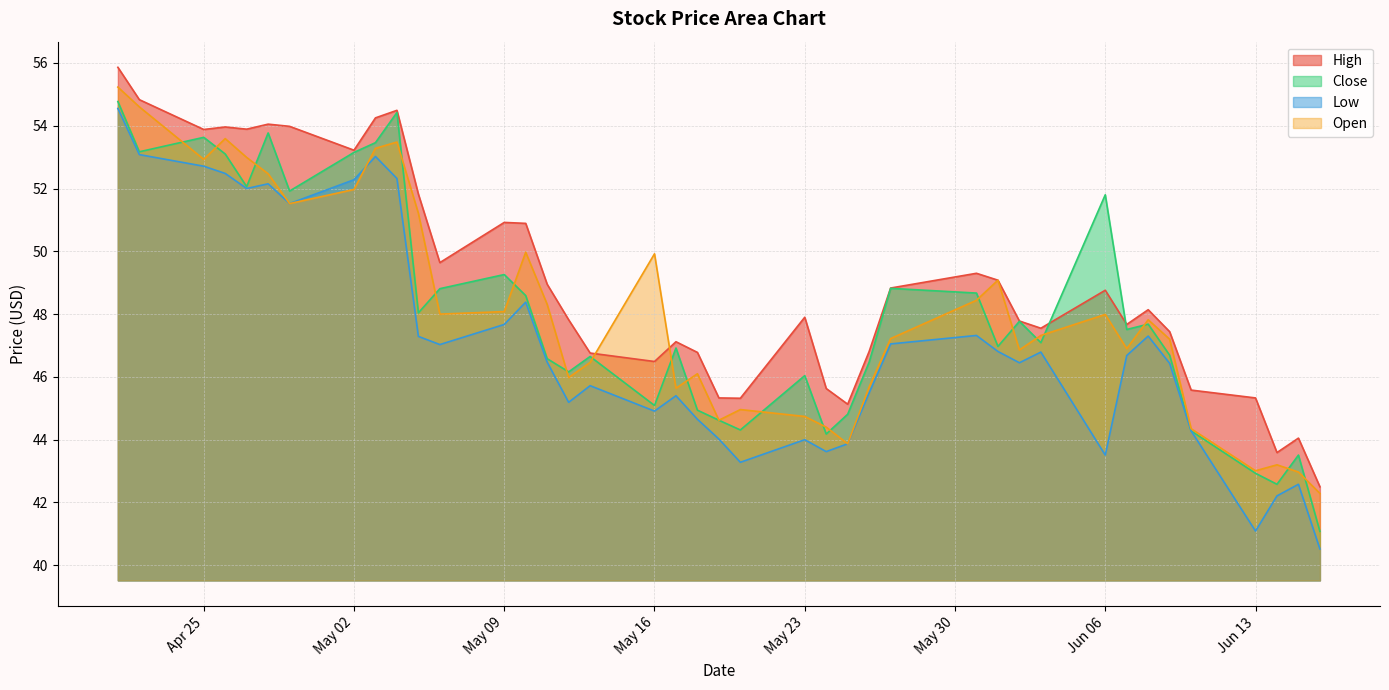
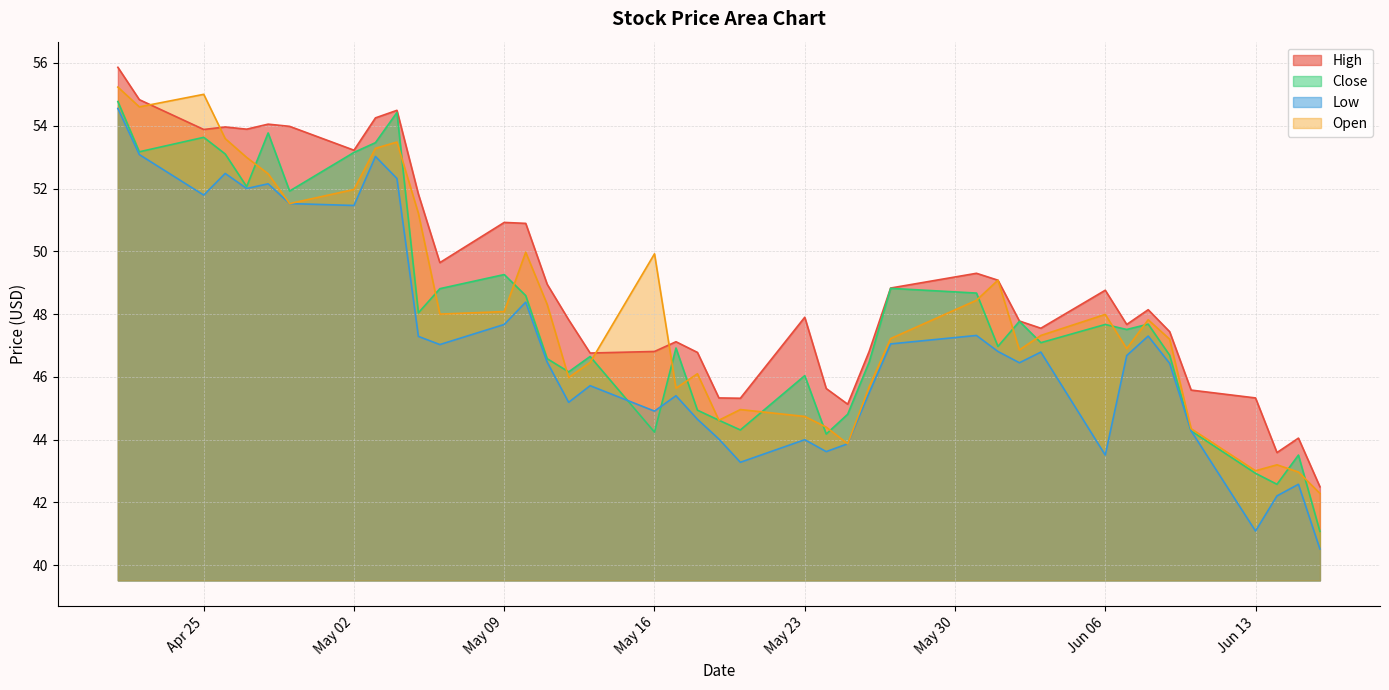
Low, Apr 25: 52.7 -> 51.8
Open, Apr 25: 52.9 -> 55.0
Low, May 02: 52.3 -> 51.5
High, May 16: 46.5 -> 46.8
Close, May 16: 45.1 -> 44.2
Close, Jun 06: 51.8 -> 47.7
